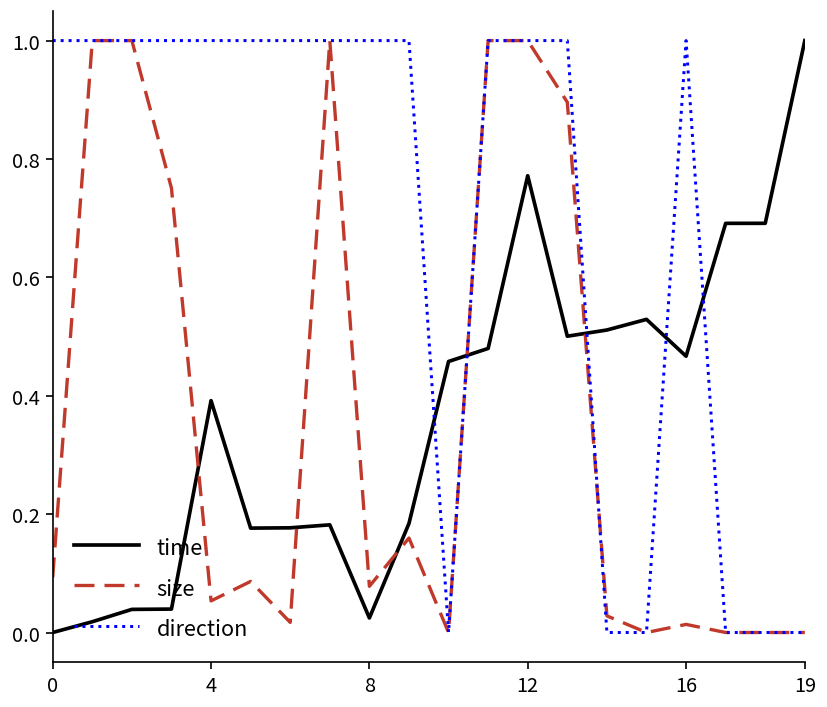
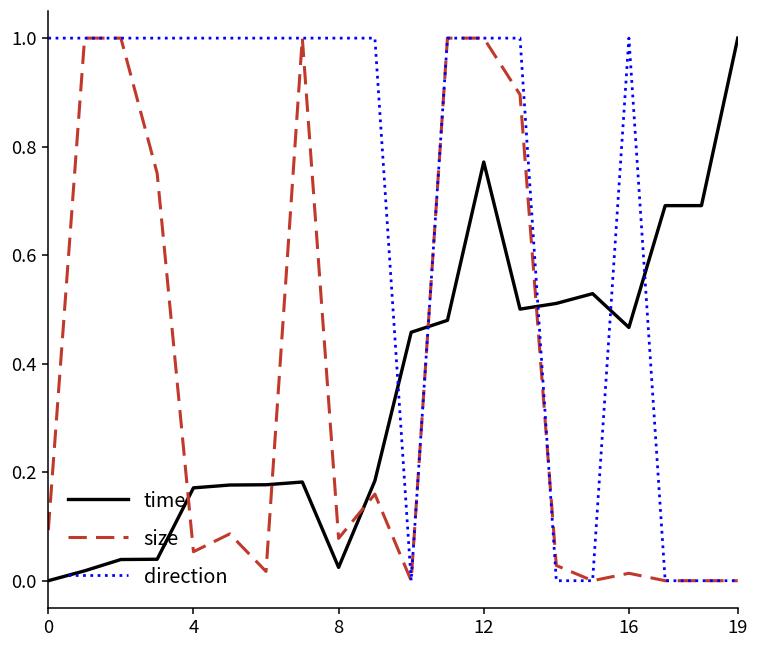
time, 4: 0.39 -> 0.17
